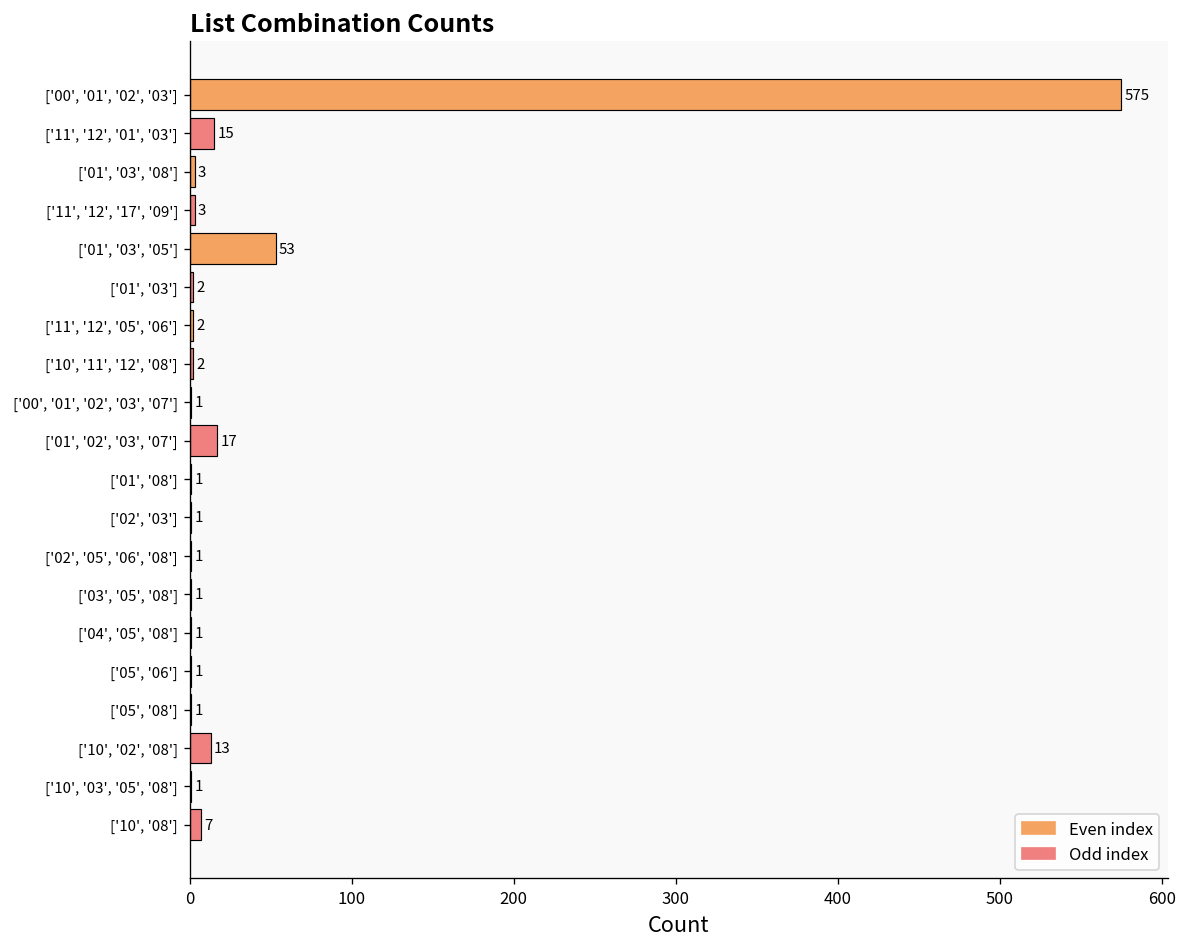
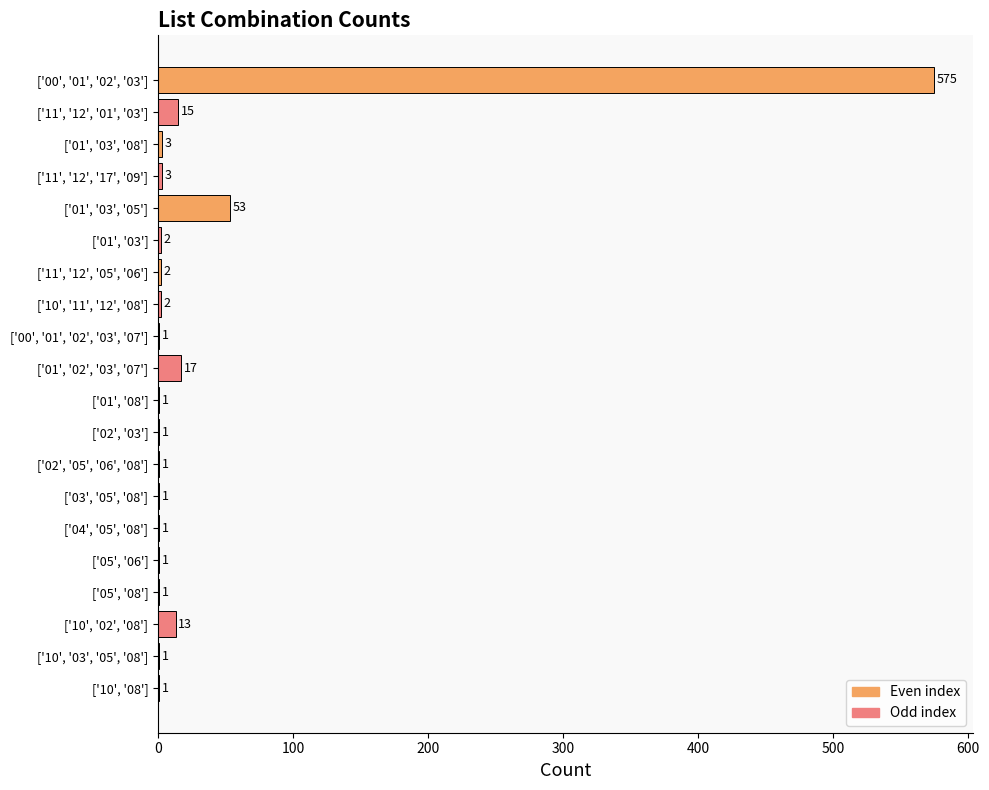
['10', '08']: 7 -> 1
